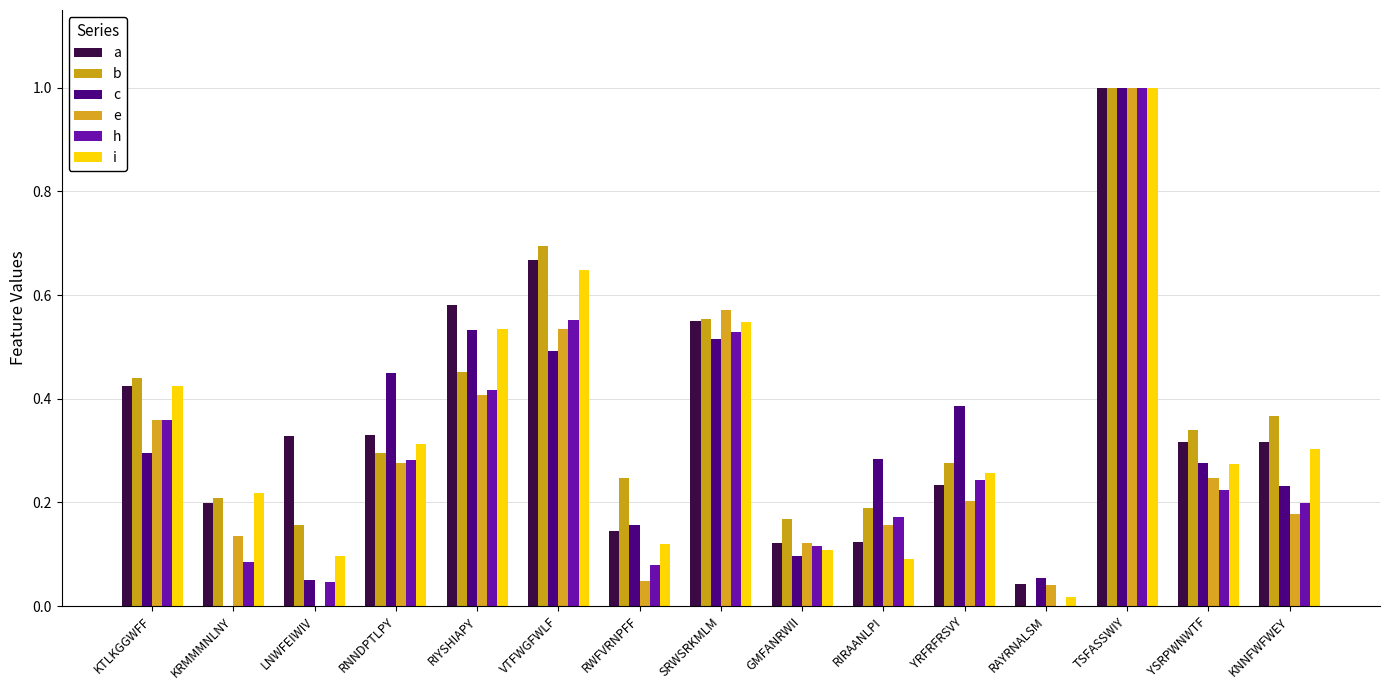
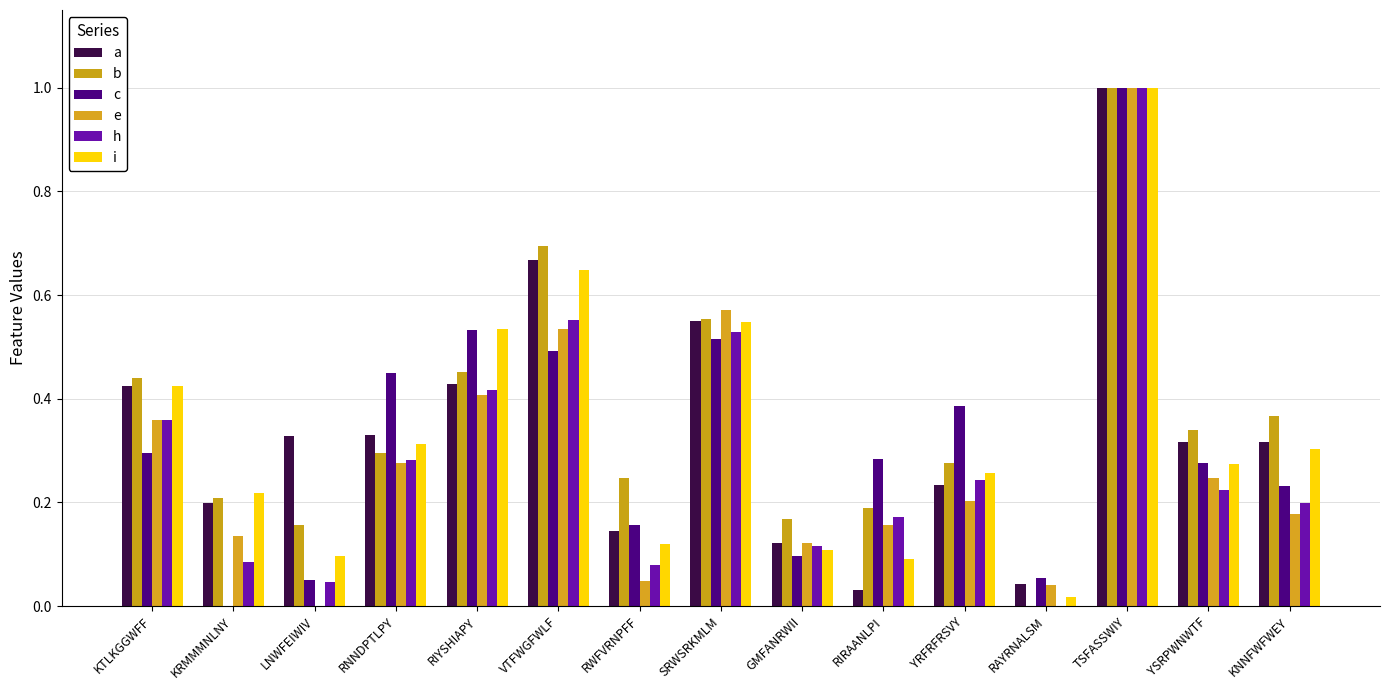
a, RIYSHIAPY: 0.58 -> 0.43
a, RIRAANLPI: 0.12 -> 0.03
